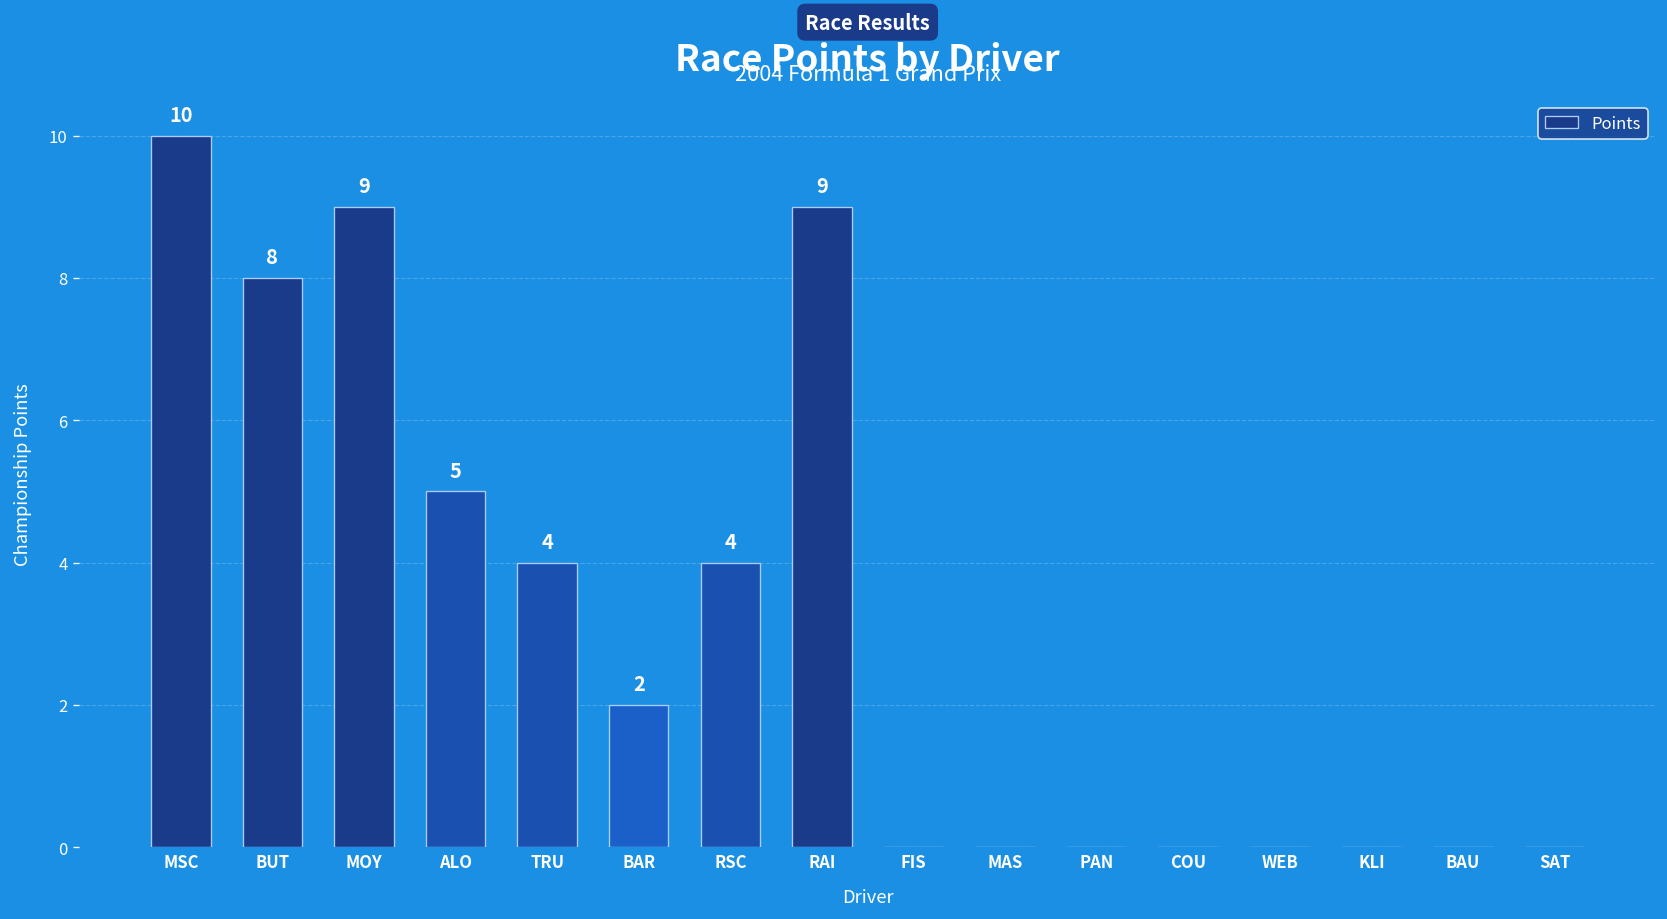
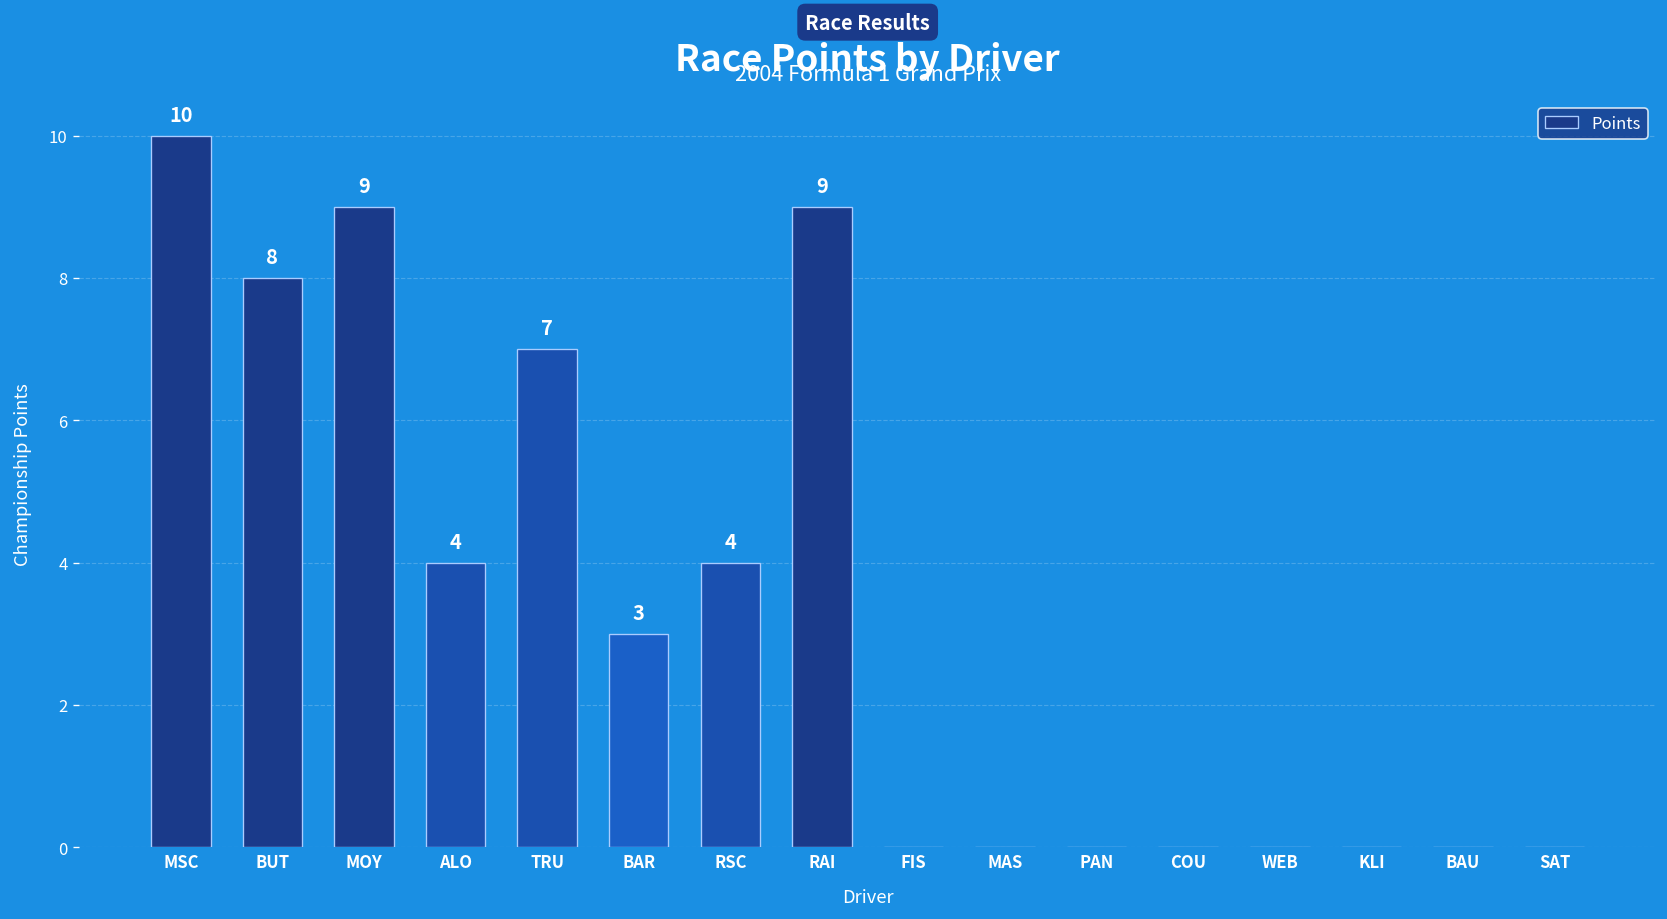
ALO: 5 -> 4
TRU: 4 -> 7
BAR: 2 -> 3
